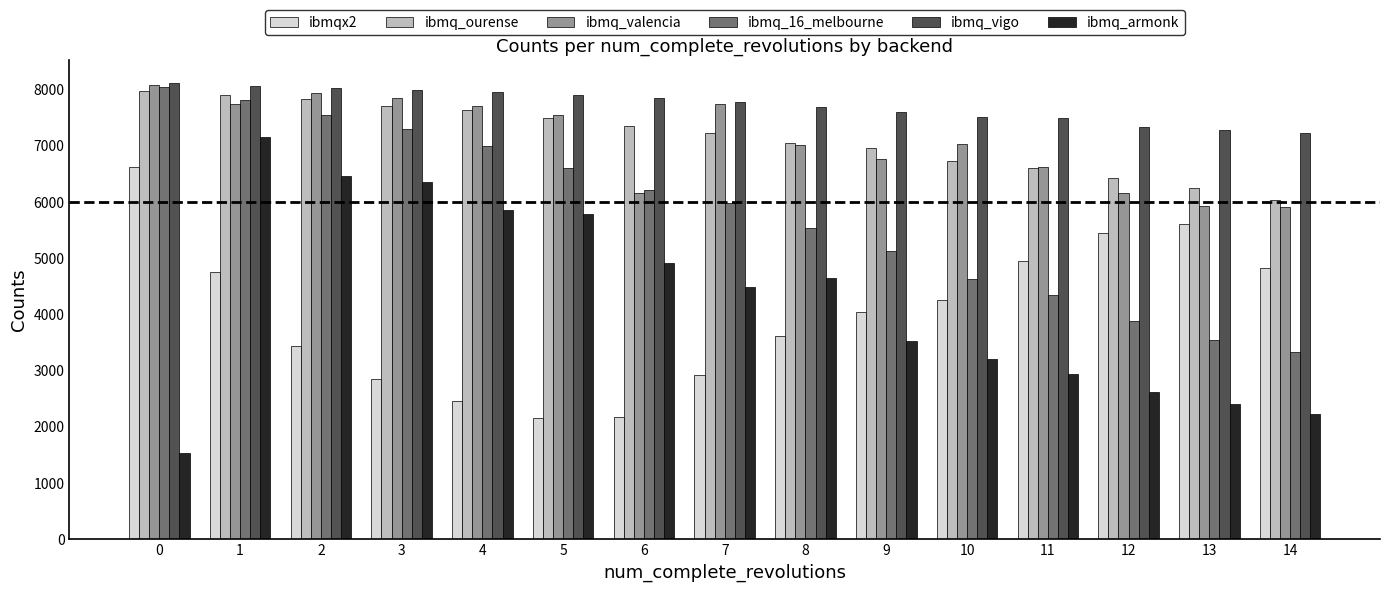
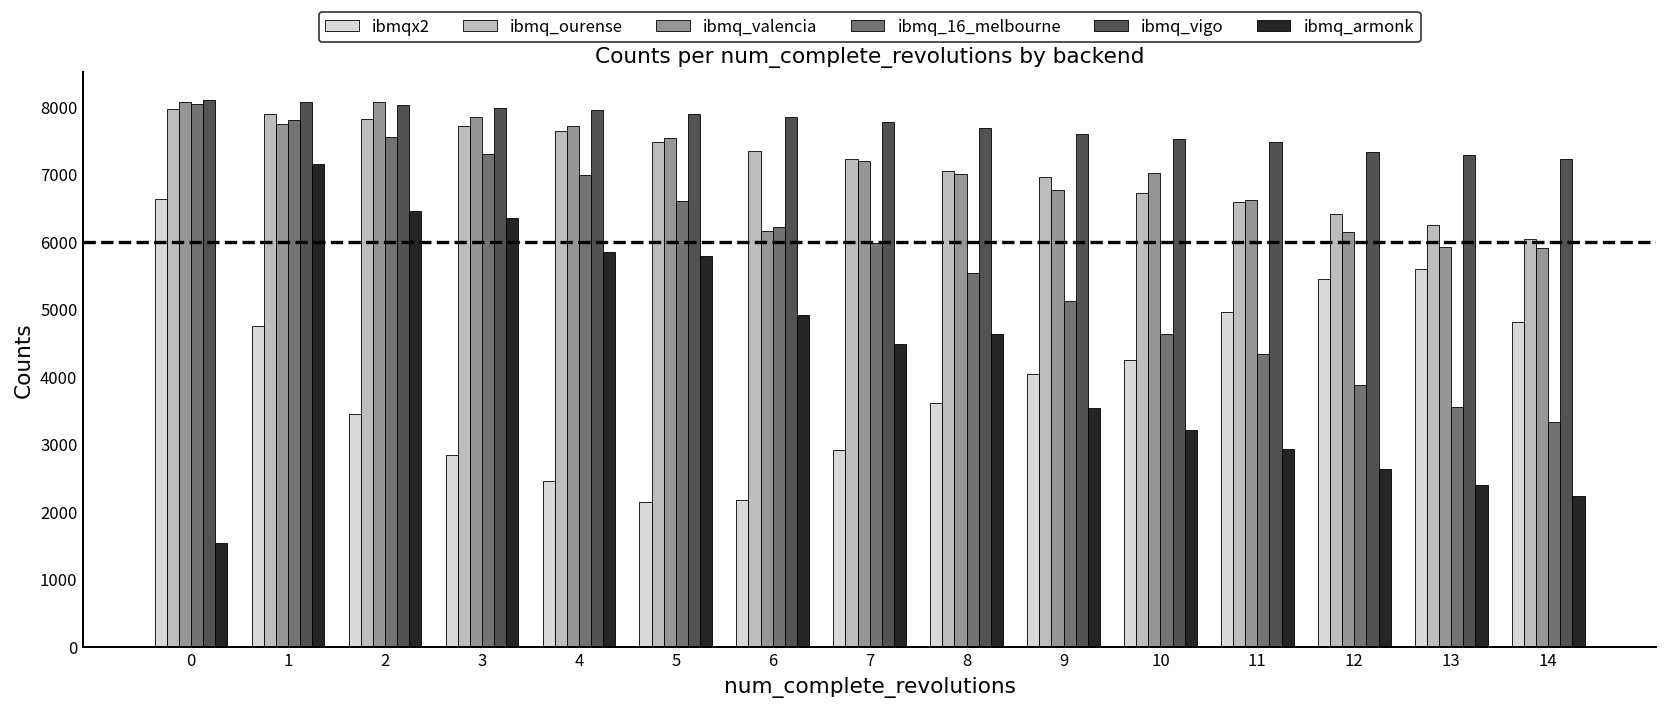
ibmq_valencia, 2: 7900 -> 8100
ibmq_valencia, 7: 7800 -> 7200
